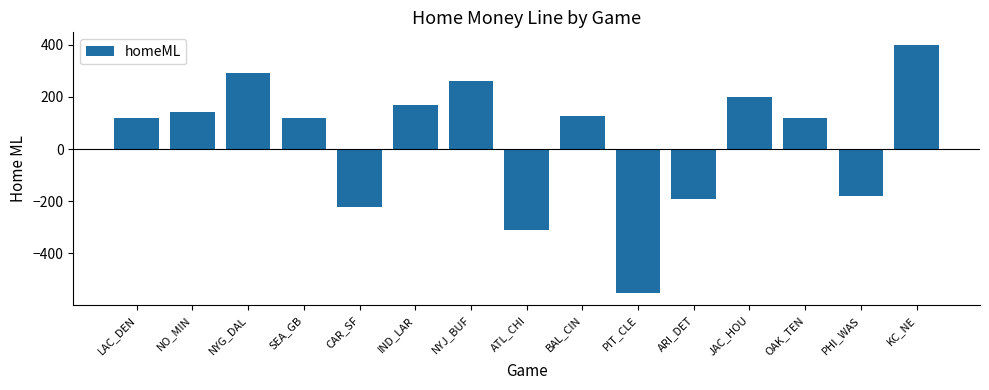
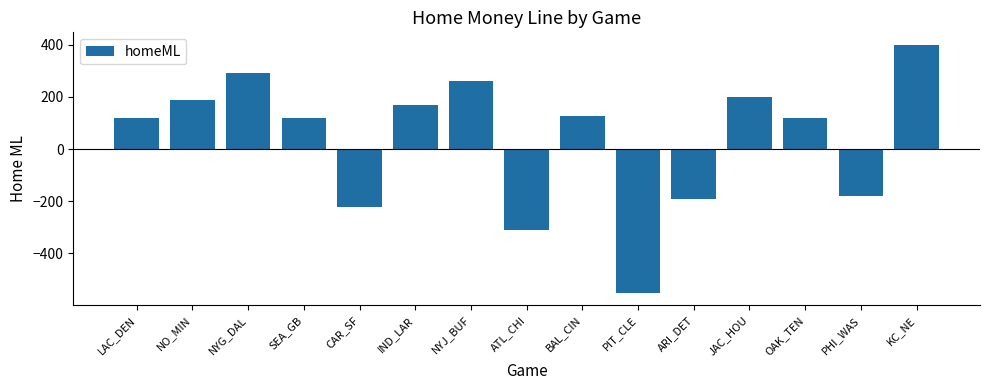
NO_MIN: 140 -> 190
